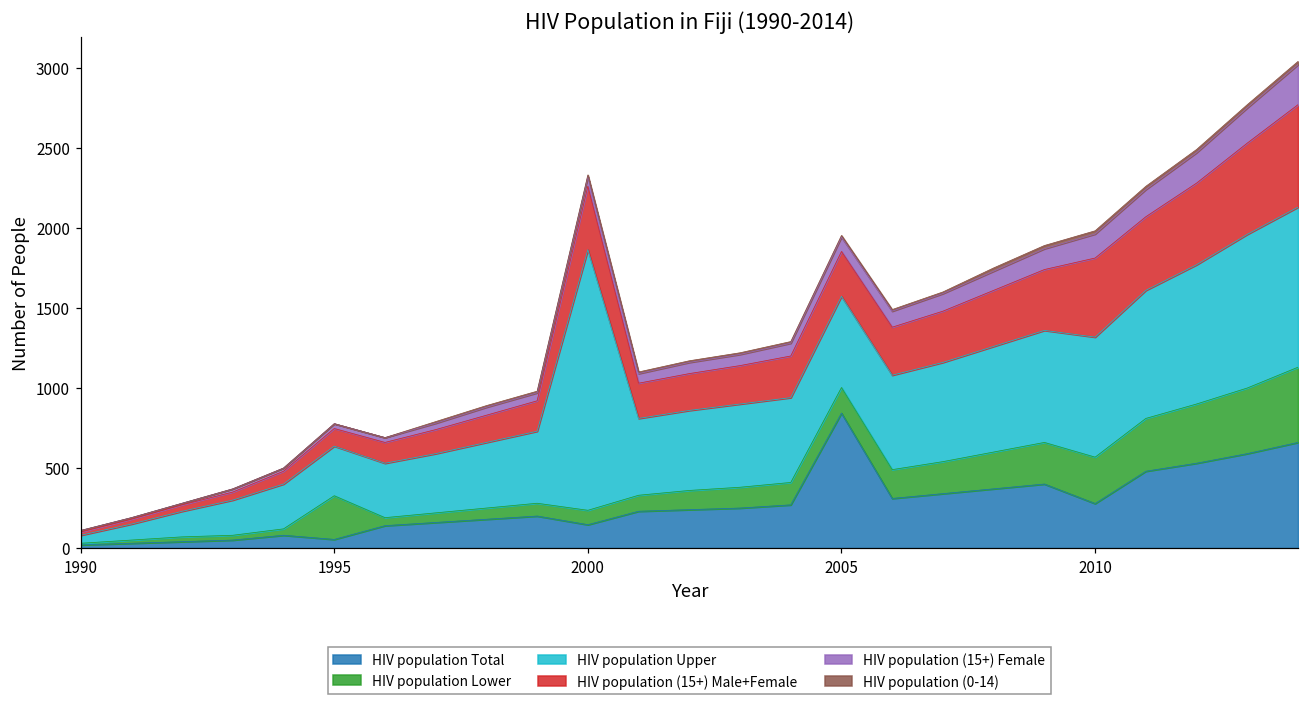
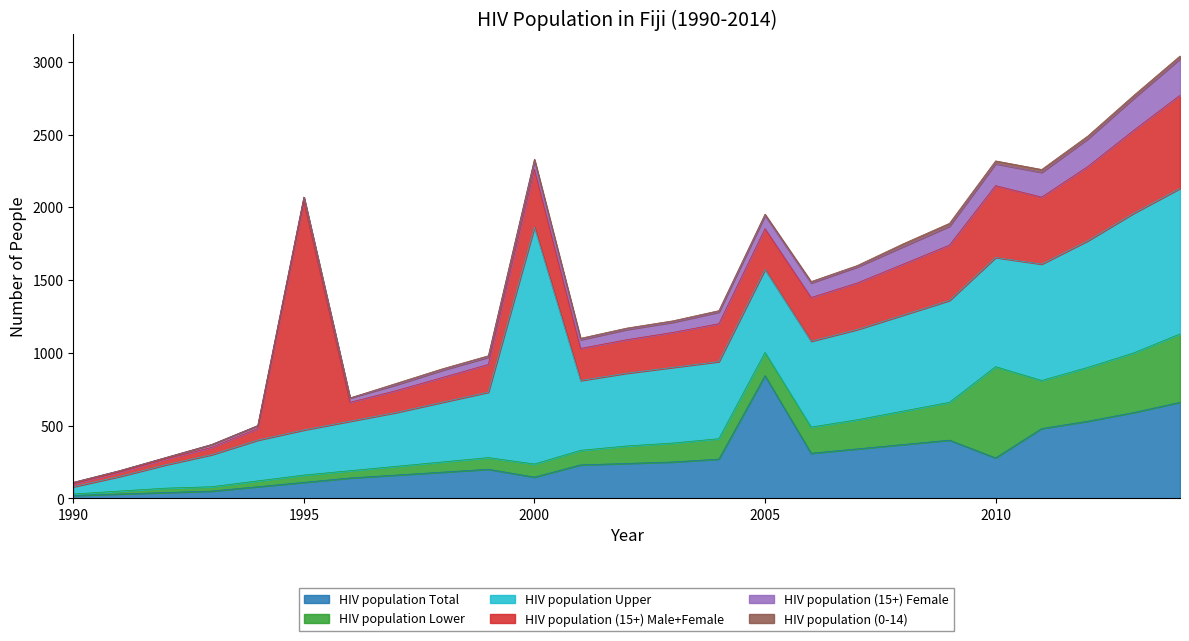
HIV population Total, 1995: 50 -> 110
HIV population Lower, 1995: 270 -> 50
HIV population (15+) Male+Female, 1995: 110 -> 1570
HIV population Lower, 2010: 290 -> 630
